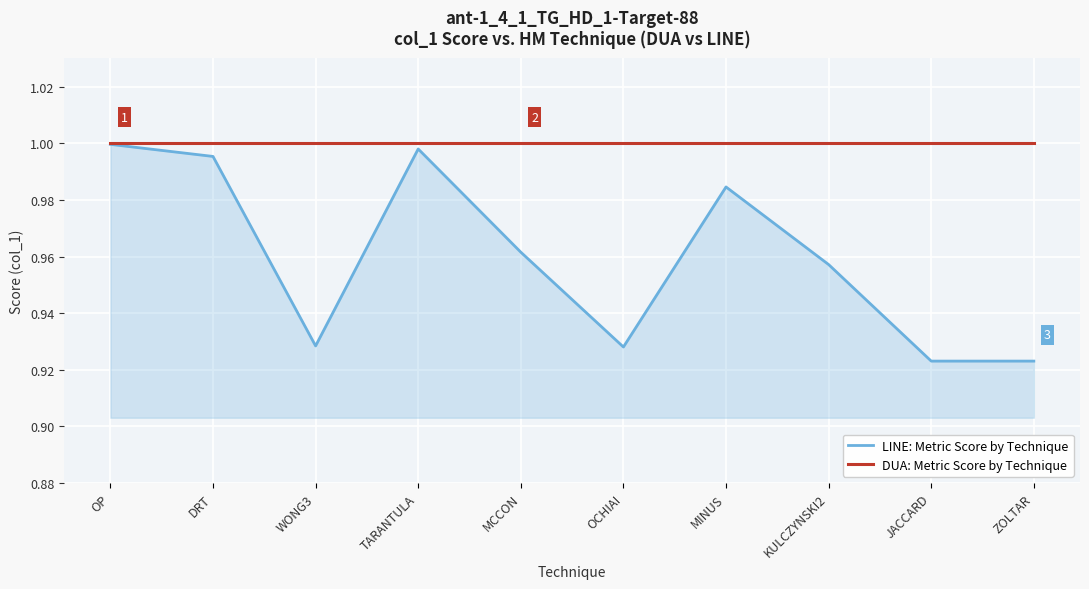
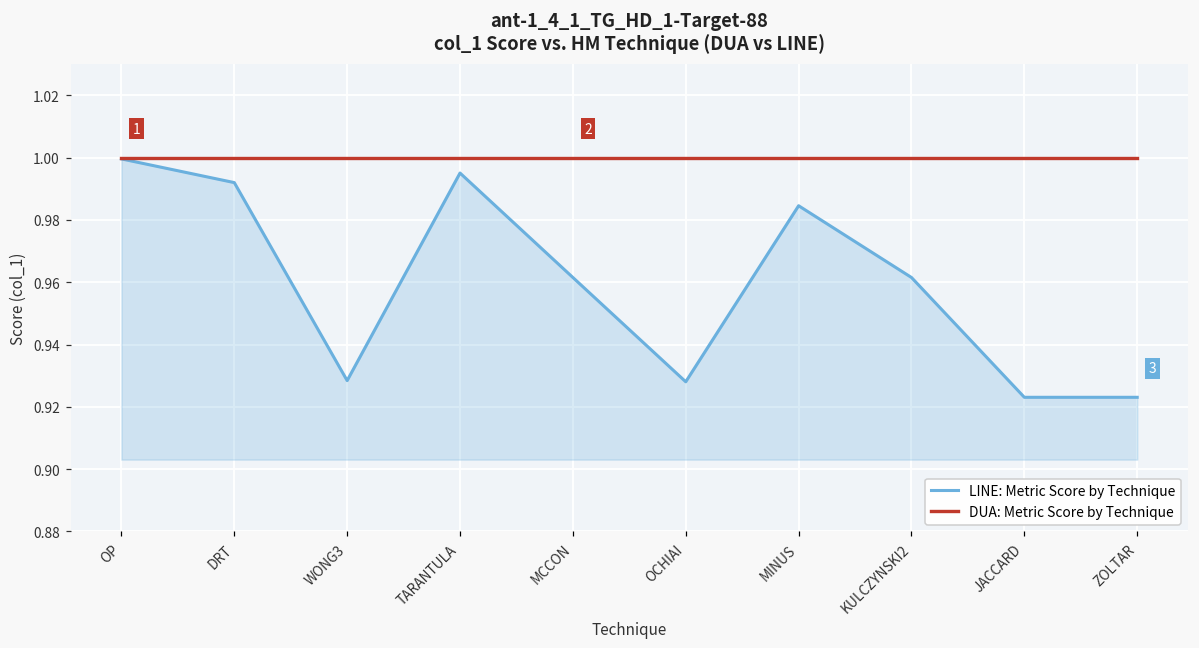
LINE: Metric Score by Technique, DRT: 0.995 -> 0.992
LINE: Metric Score by Technique, TARANTULA: 0.998 -> 0.995
LINE: Metric Score by Technique, KULCZYNSKI2: 0.957 -> 0.962
